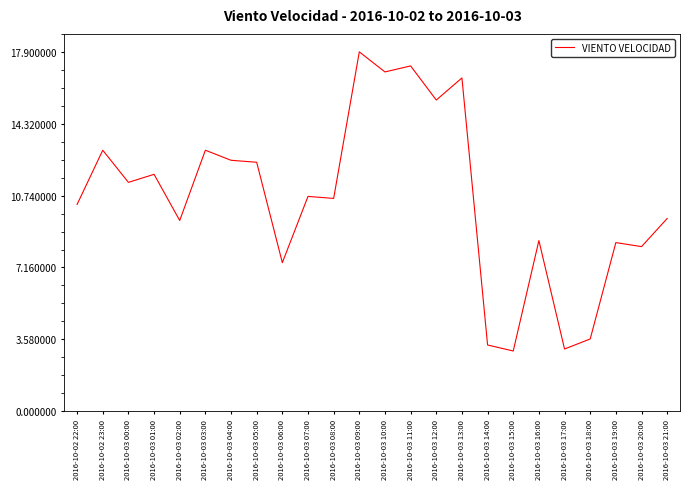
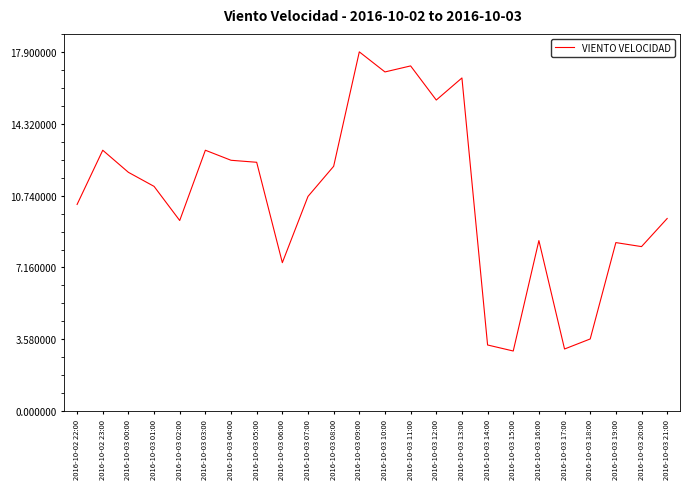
2016-10-03 00:00: 11.4 -> 11.9
2016-10-03 01:00: 11.8 -> 11.2
2016-10-03 08:00: 10.6 -> 12.2
